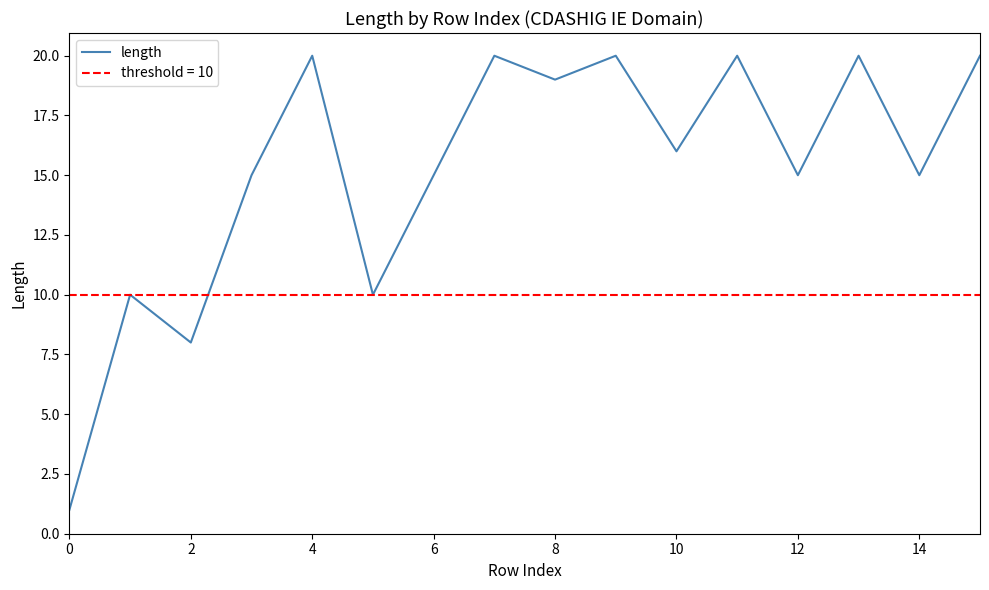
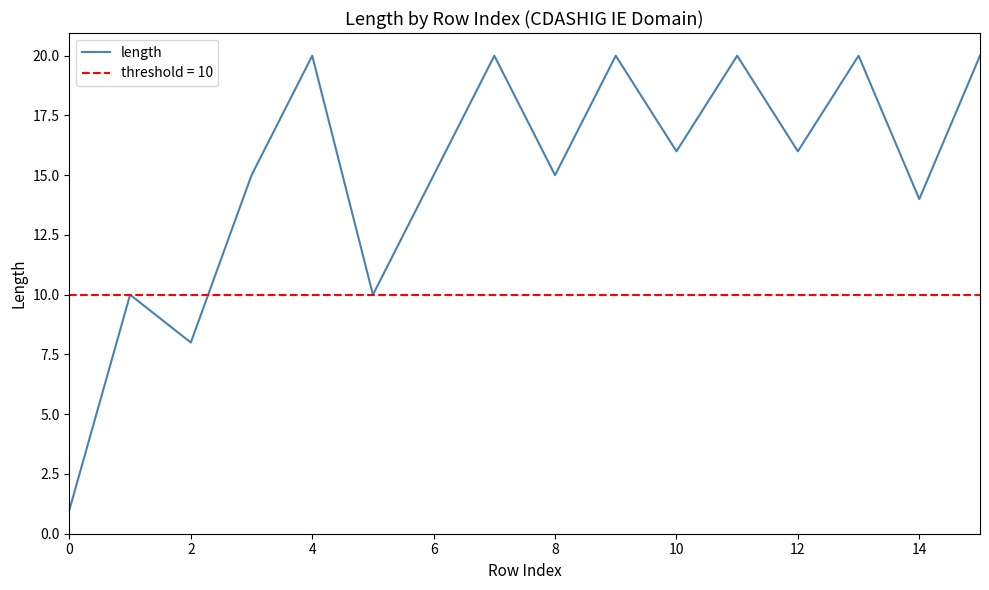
8: 19 -> 15
12: 15 -> 16
14: 15 -> 14
